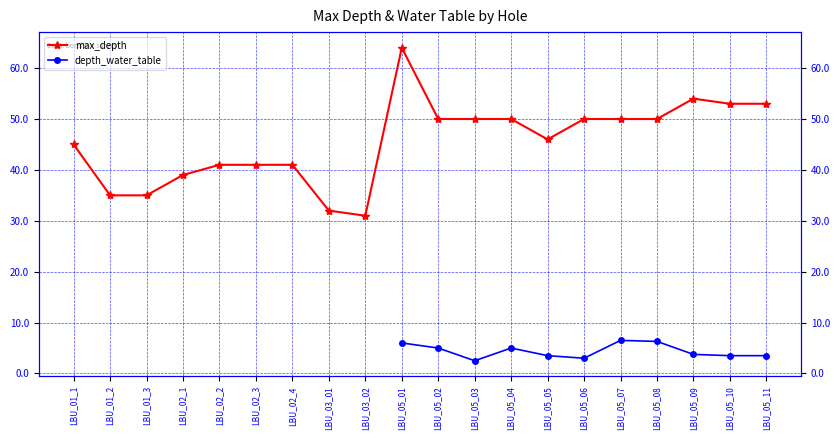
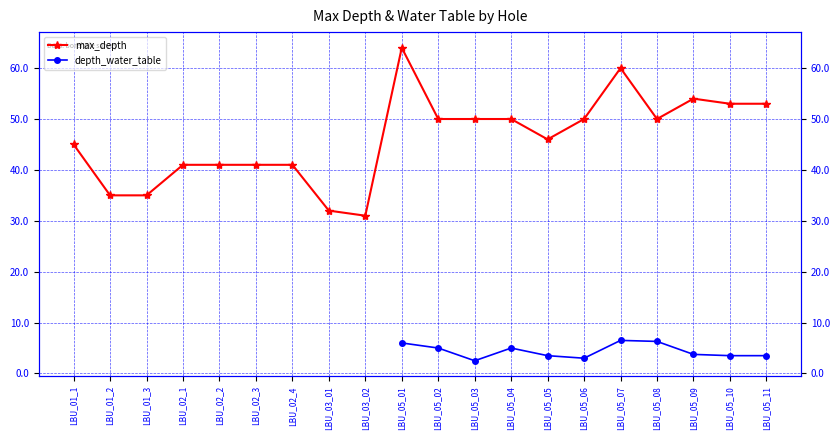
max_depth, LBU_02_1: 39 -> 41
max_depth, LBU_05_07: 50 -> 60
